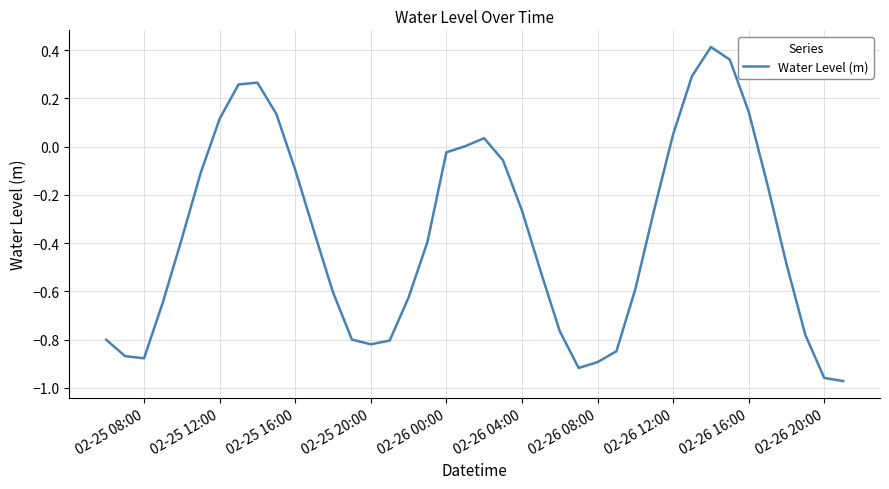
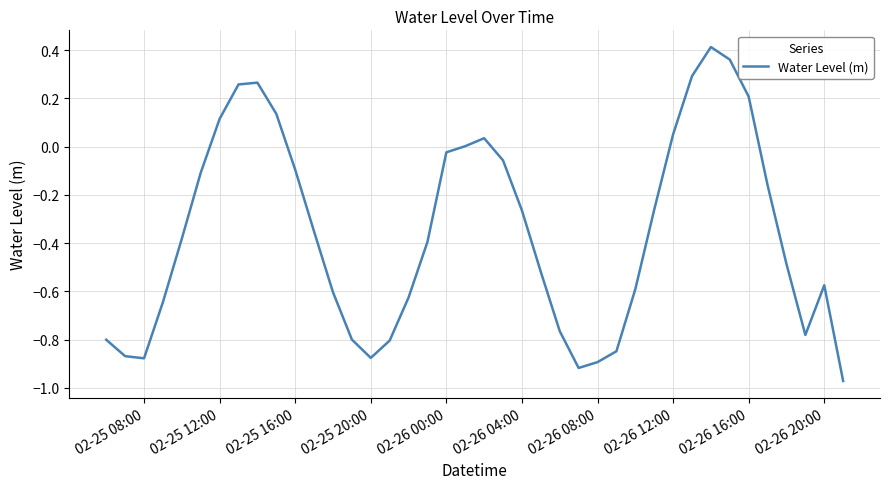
02-25 20:00: -0.82 -> -0.88
02-26 16:00: 0.14 -> 0.21
02-26 20:00: -0.96 -> -0.57
